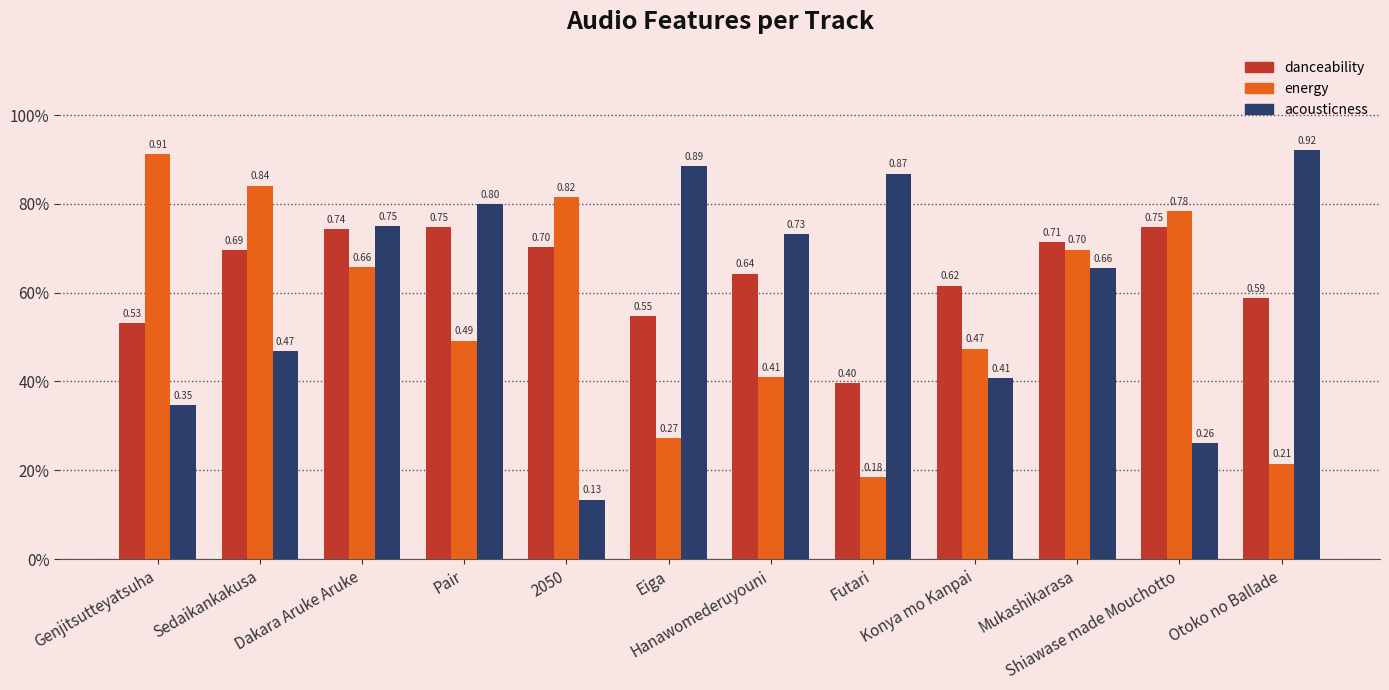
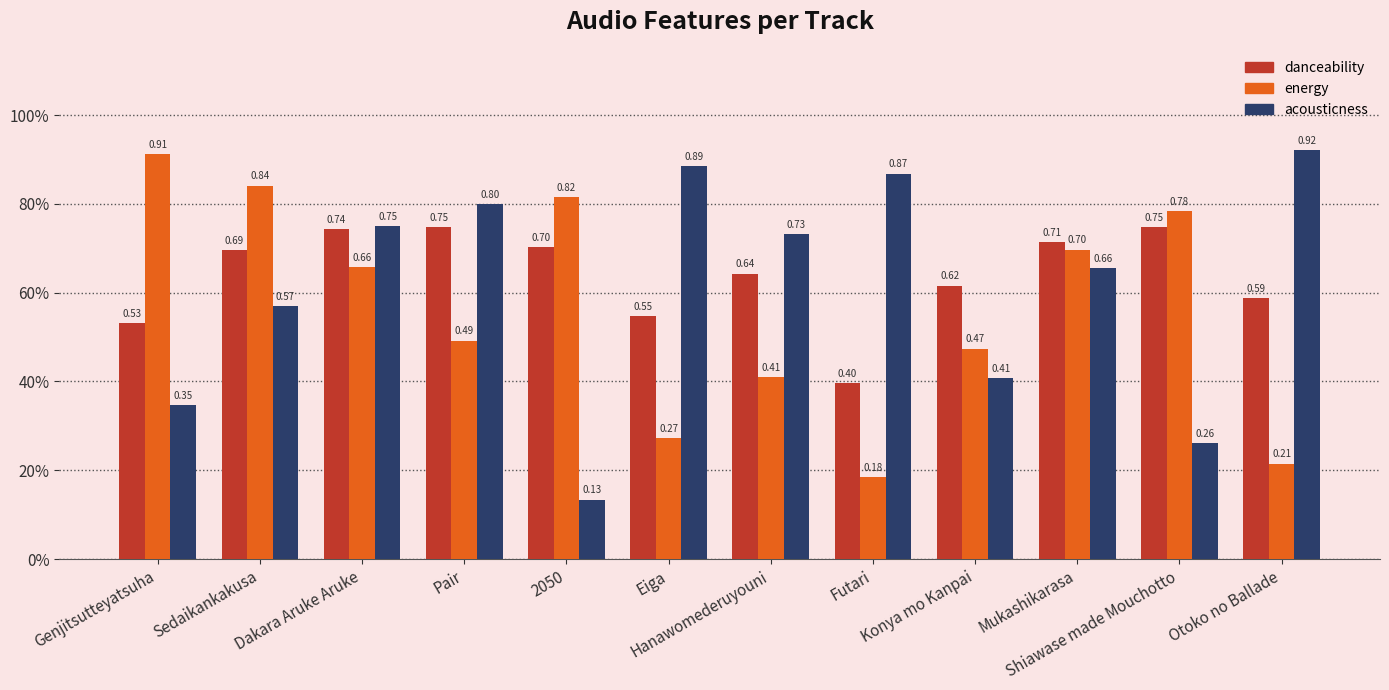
acousticness, Sedaikankakusa: 0.47 -> 0.57
